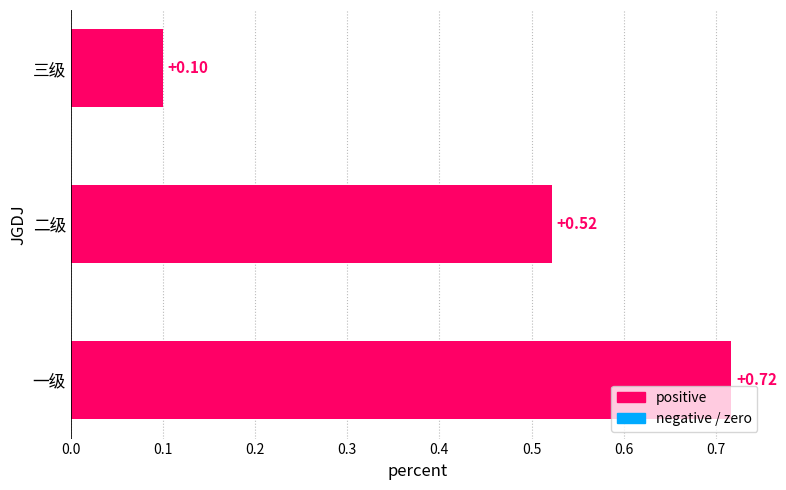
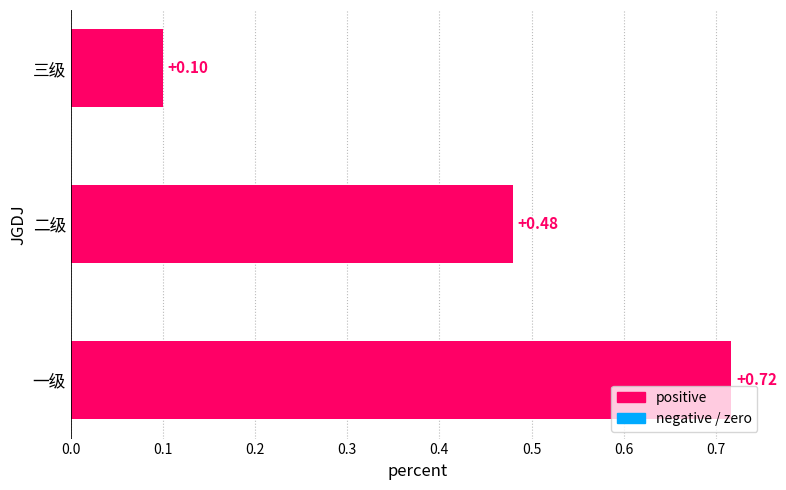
二级: +0.52 -> +0.48
